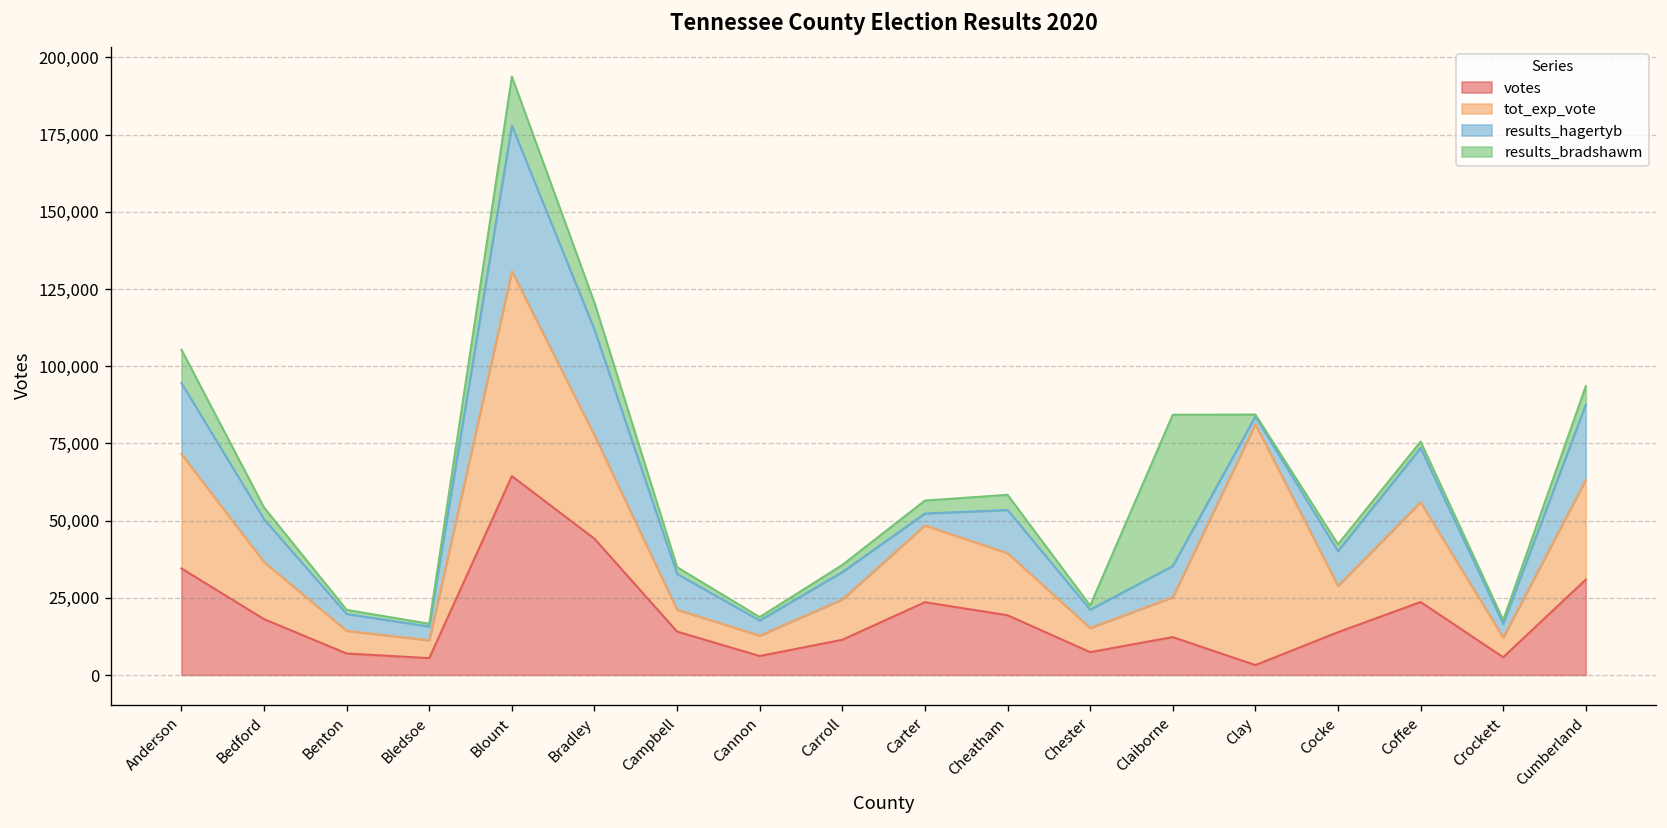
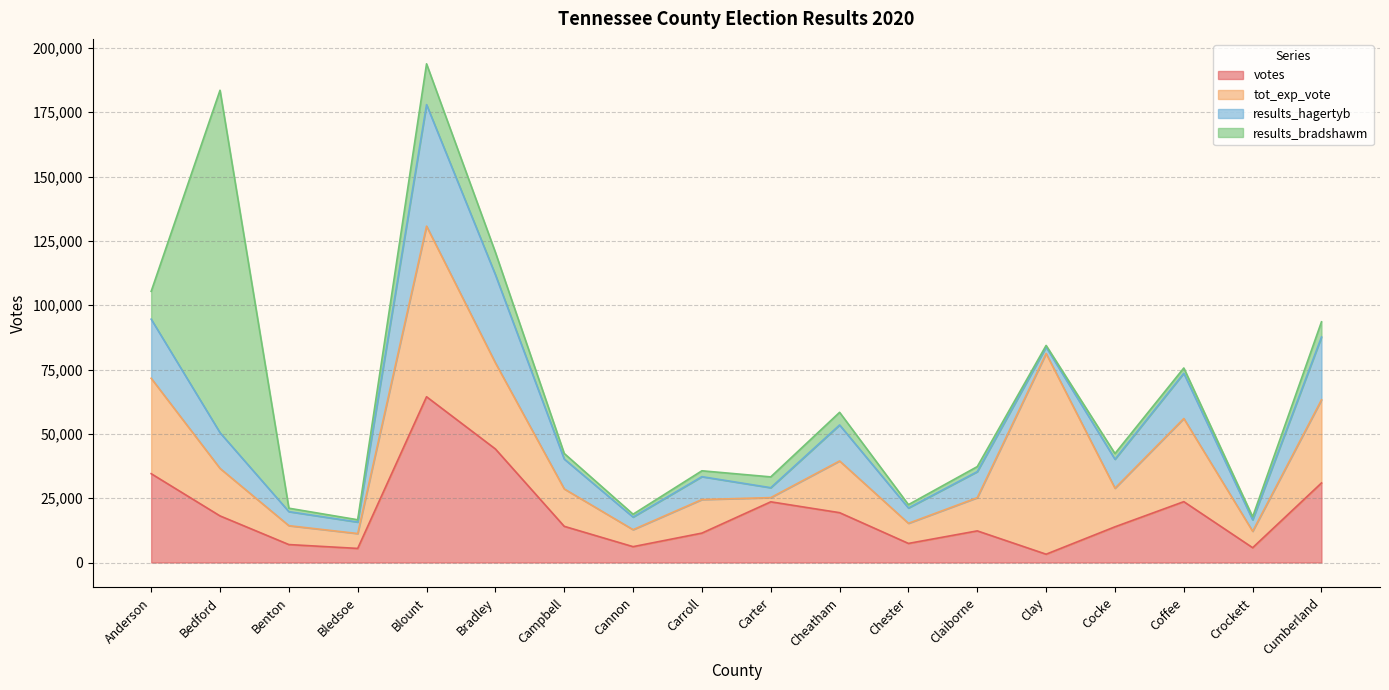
results_bradshawm, Bedford: 4,000 -> 133,000
tot_exp_vote, Campbell: 7,000 -> 15,000
tot_exp_vote, Carter: 25,000 -> 2,000
results_bradshawm, Claiborne: 49,000 -> 2,000
